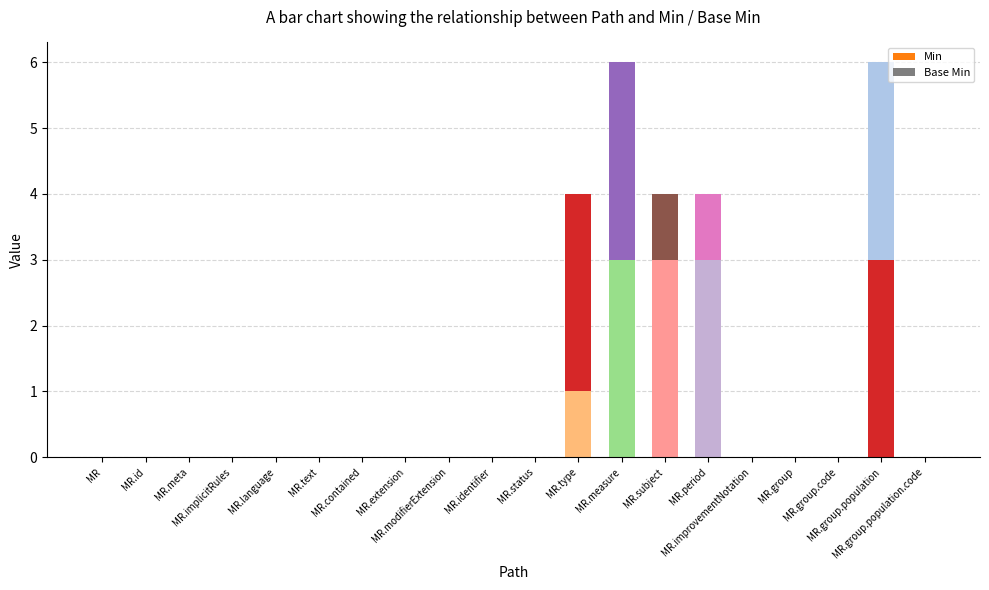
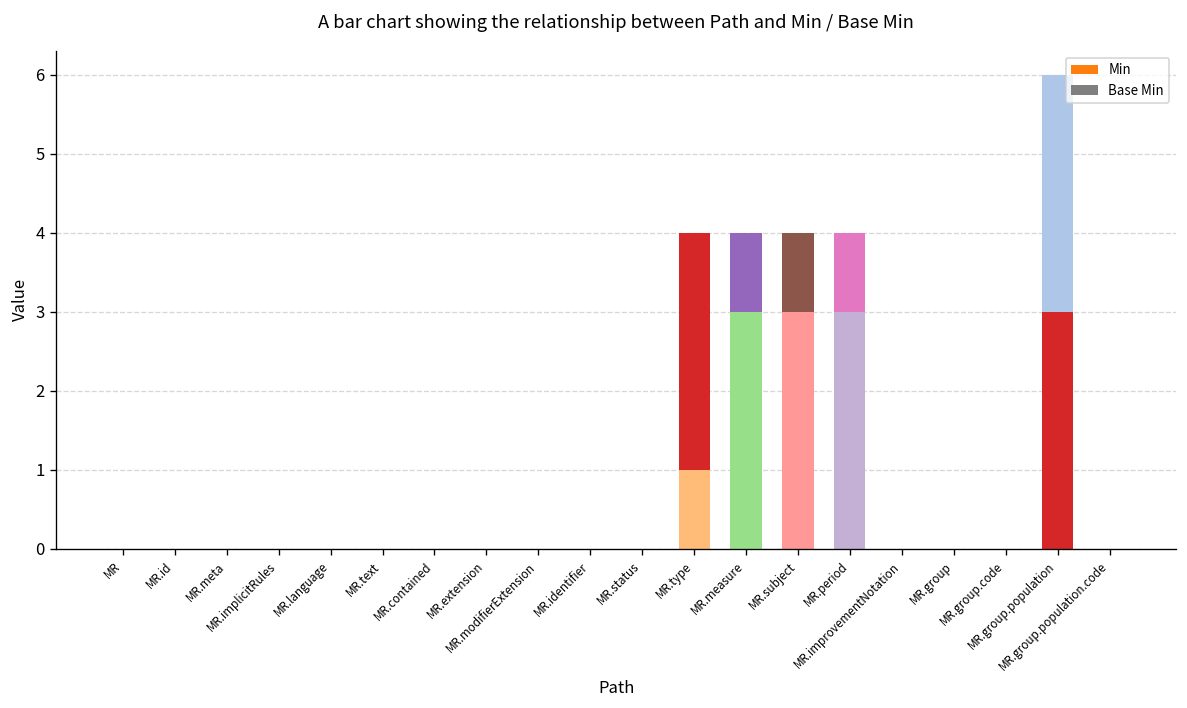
Base Min, MR.measure: 3 -> 1
